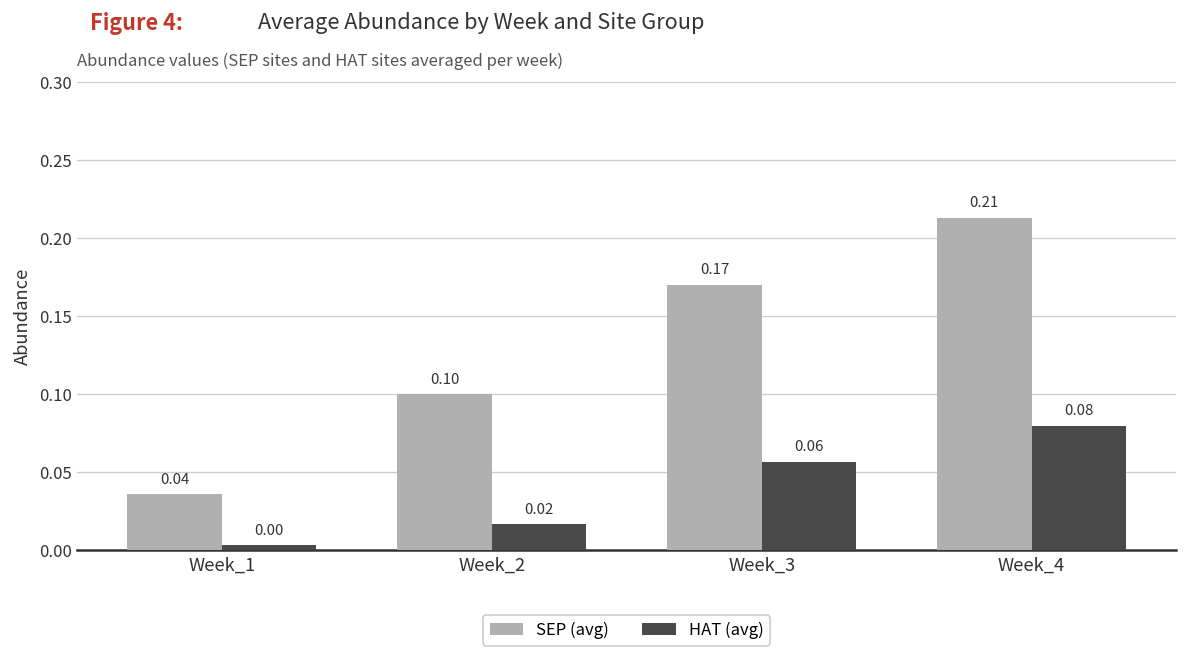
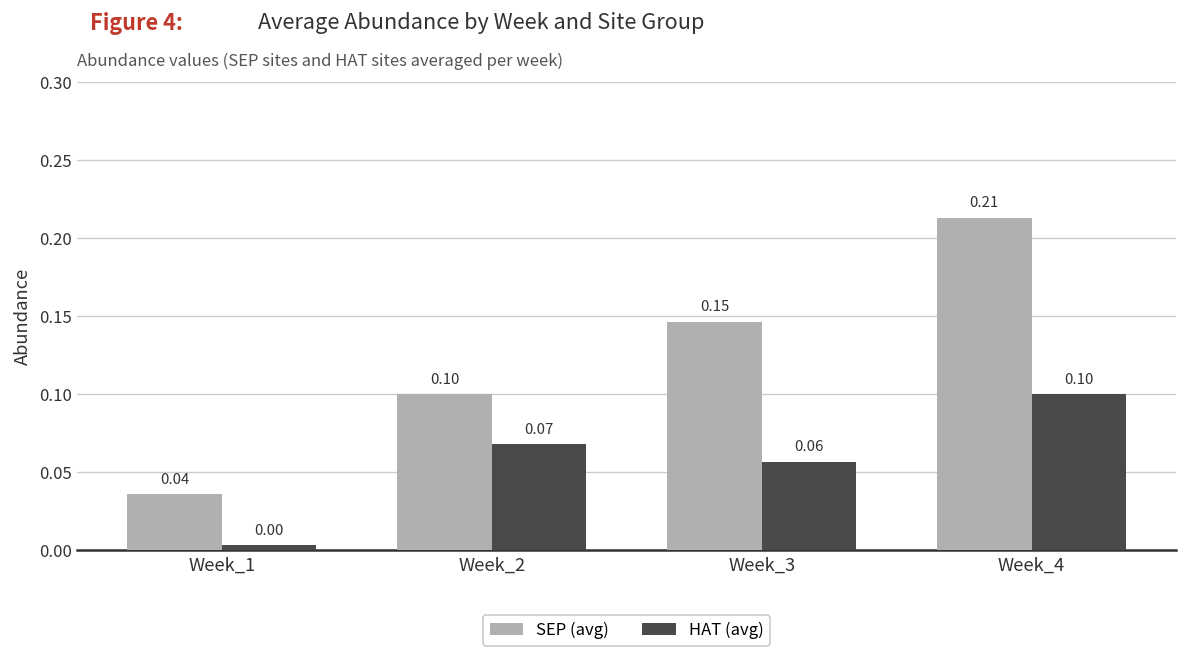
HAT (avg), Week_2: 0.02 -> 0.07
SEP (avg), Week_3: 0.17 -> 0.15
HAT (avg), Week_4: 0.08 -> 0.10
